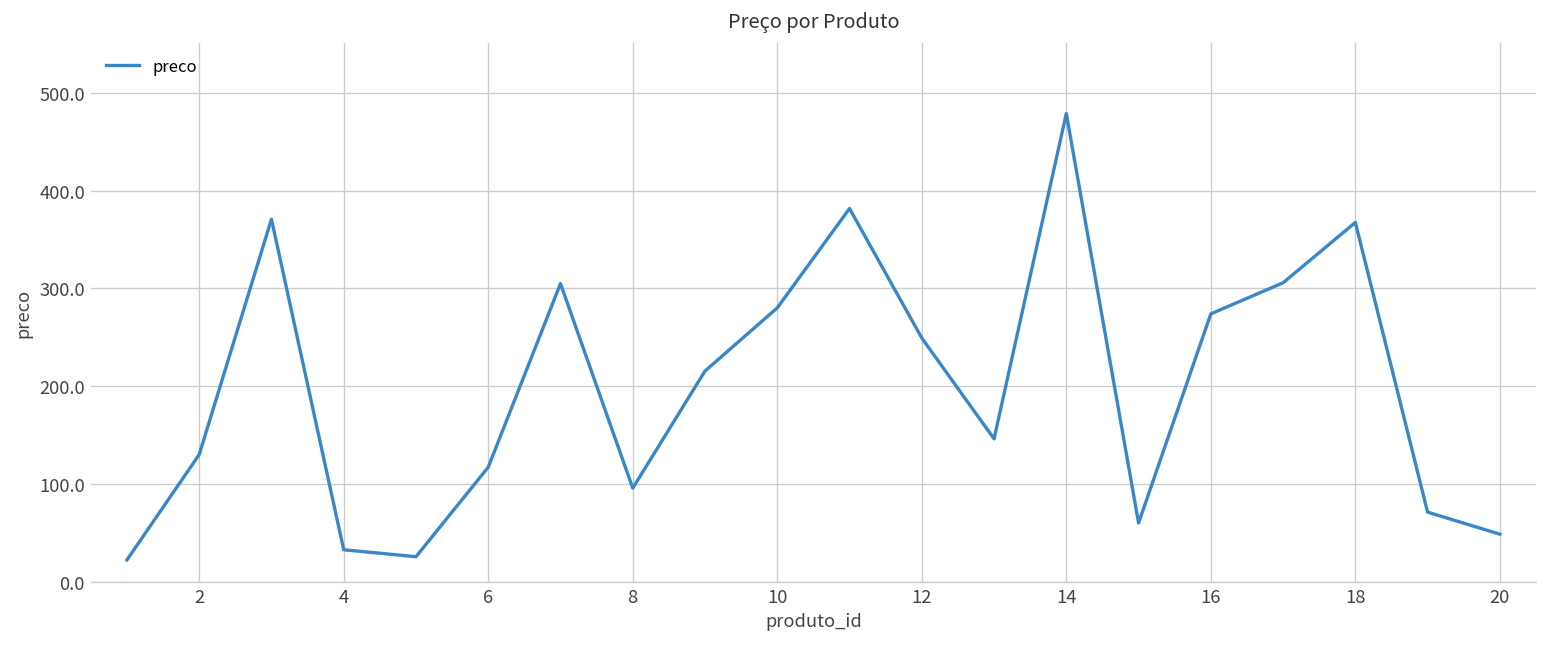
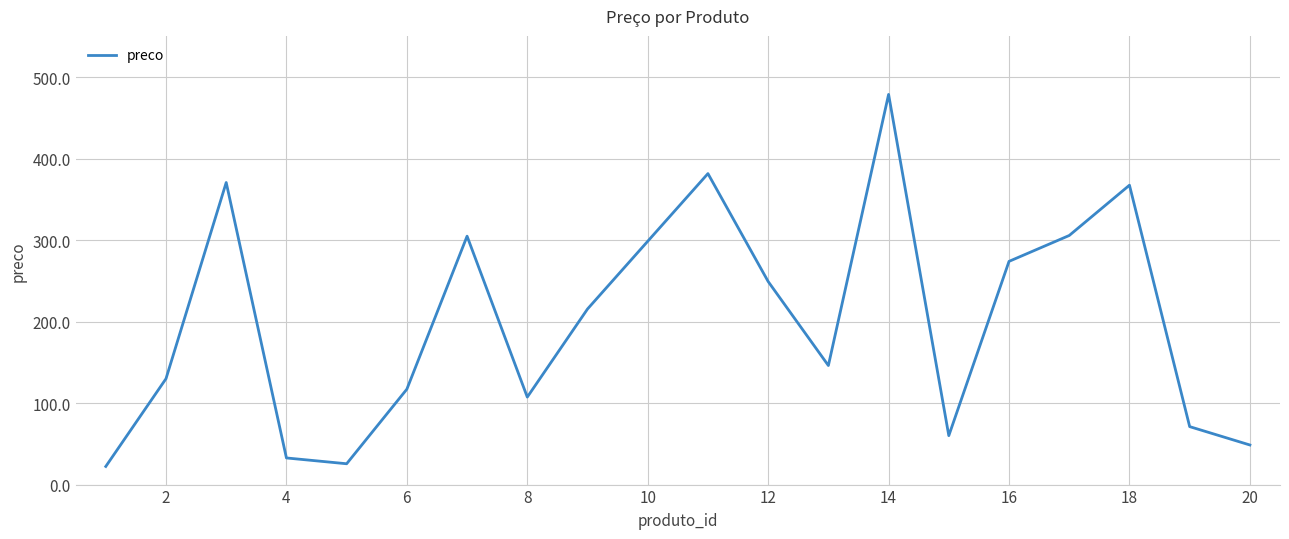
8: 100 -> 110
10: 280 -> 300
